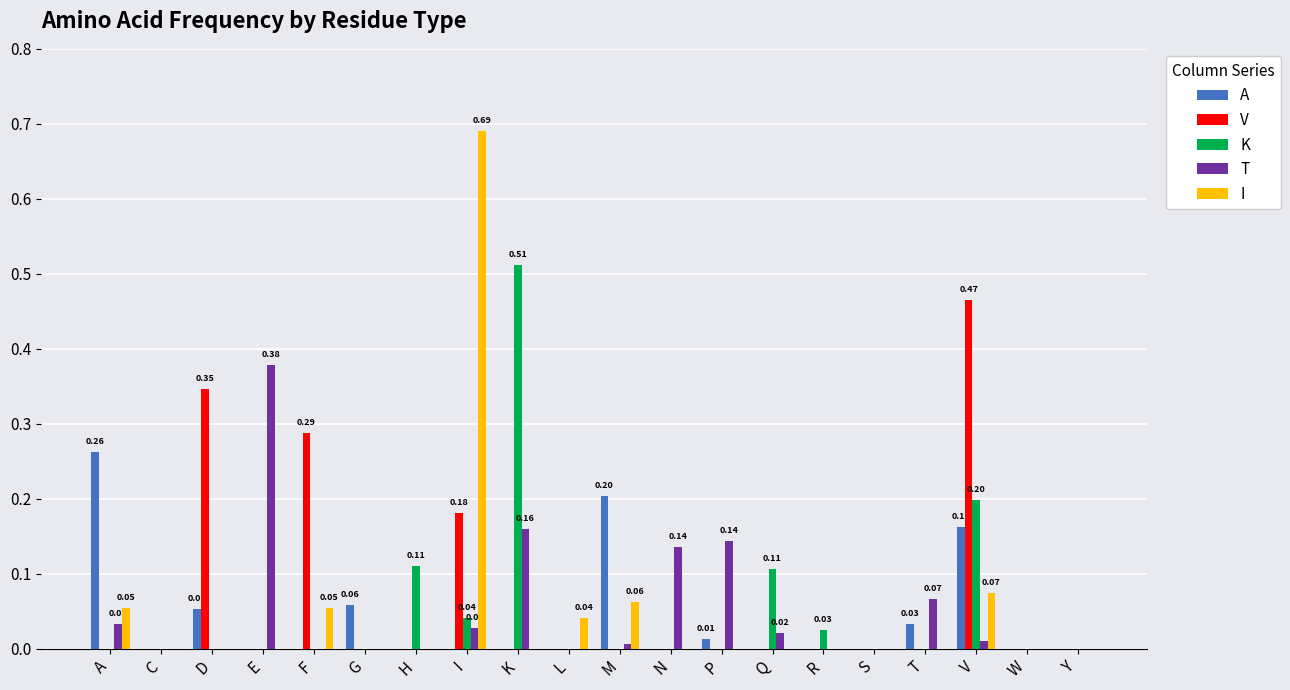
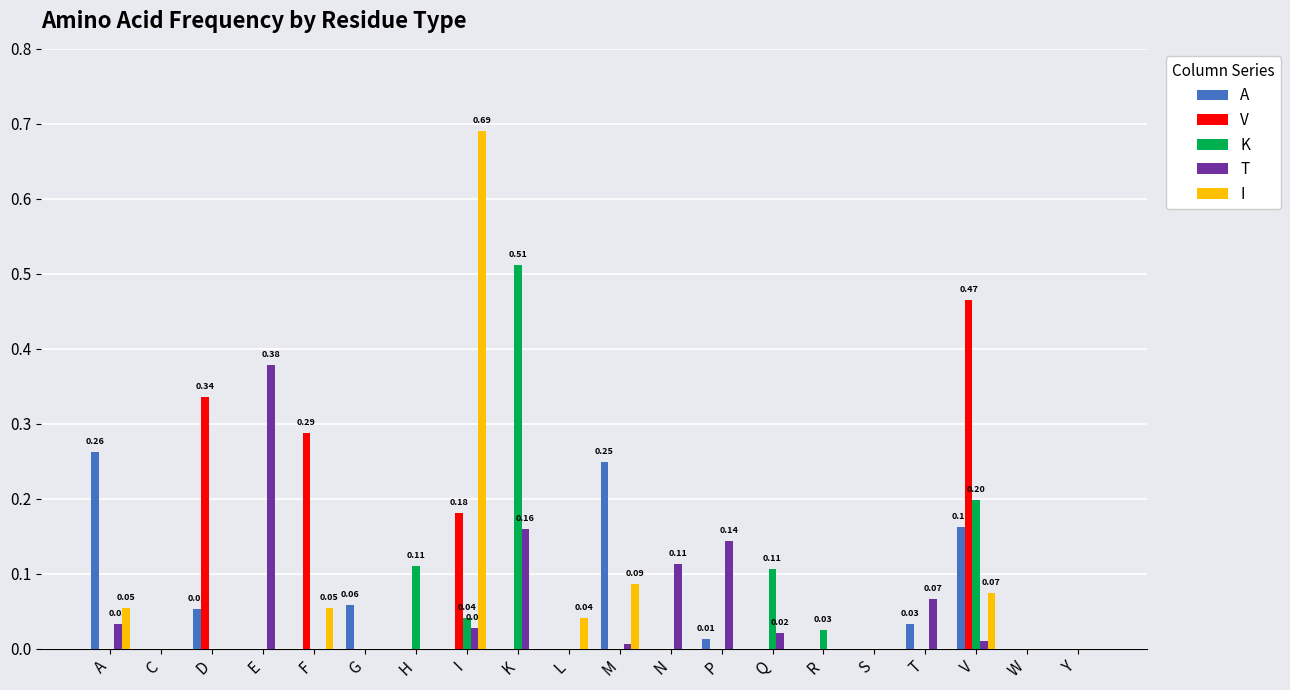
V, D: 0.35 -> 0.34
A, M: 0.20 -> 0.25
I, M: 0.06 -> 0.09
T, N: 0.14 -> 0.11
